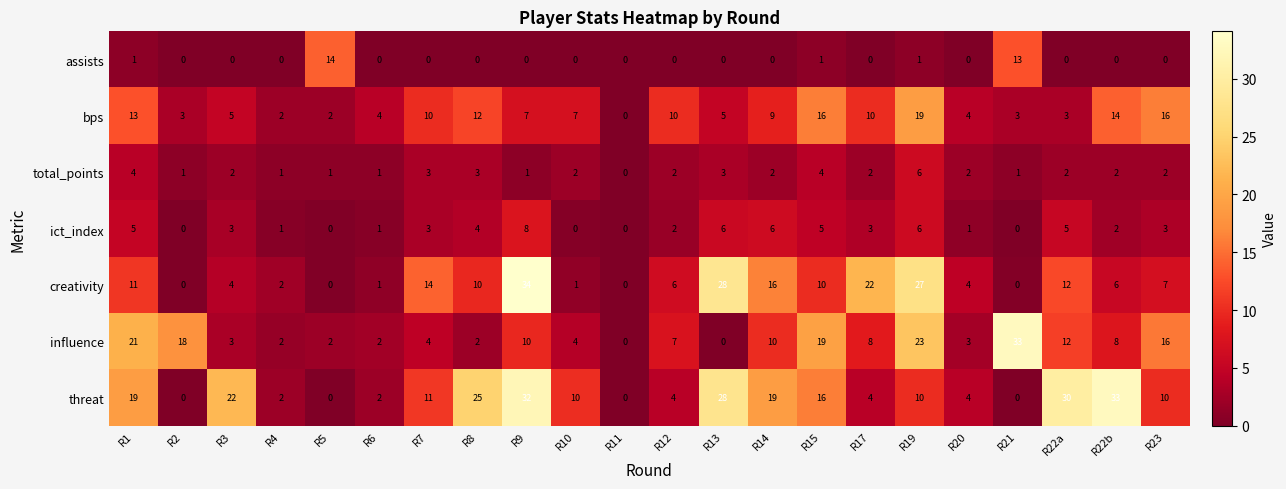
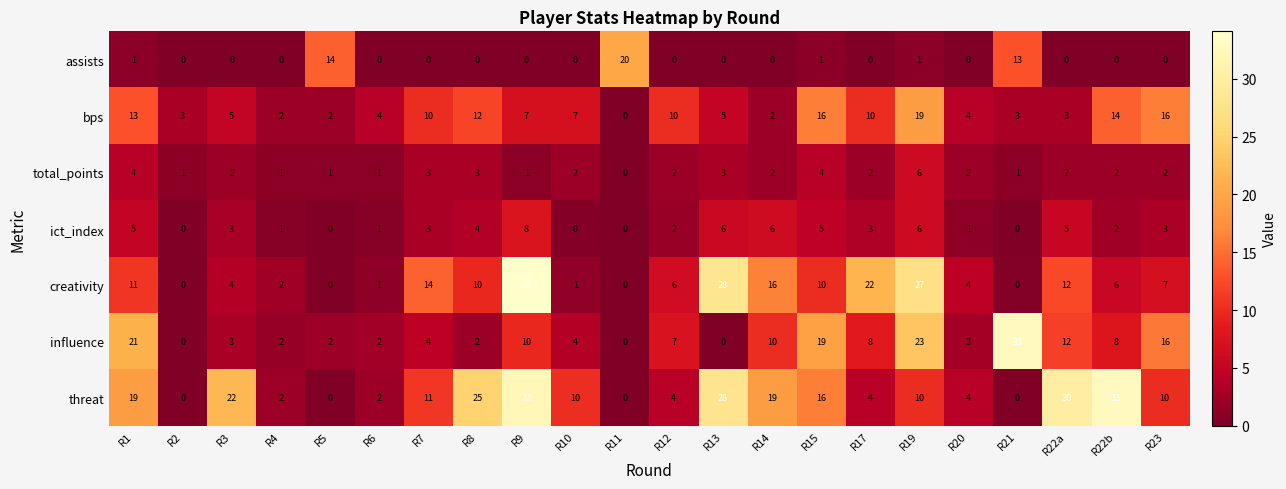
assists, R11: 0 -> 20
bps, R14: 9 -> 2
influence, R2: 18 -> 0
